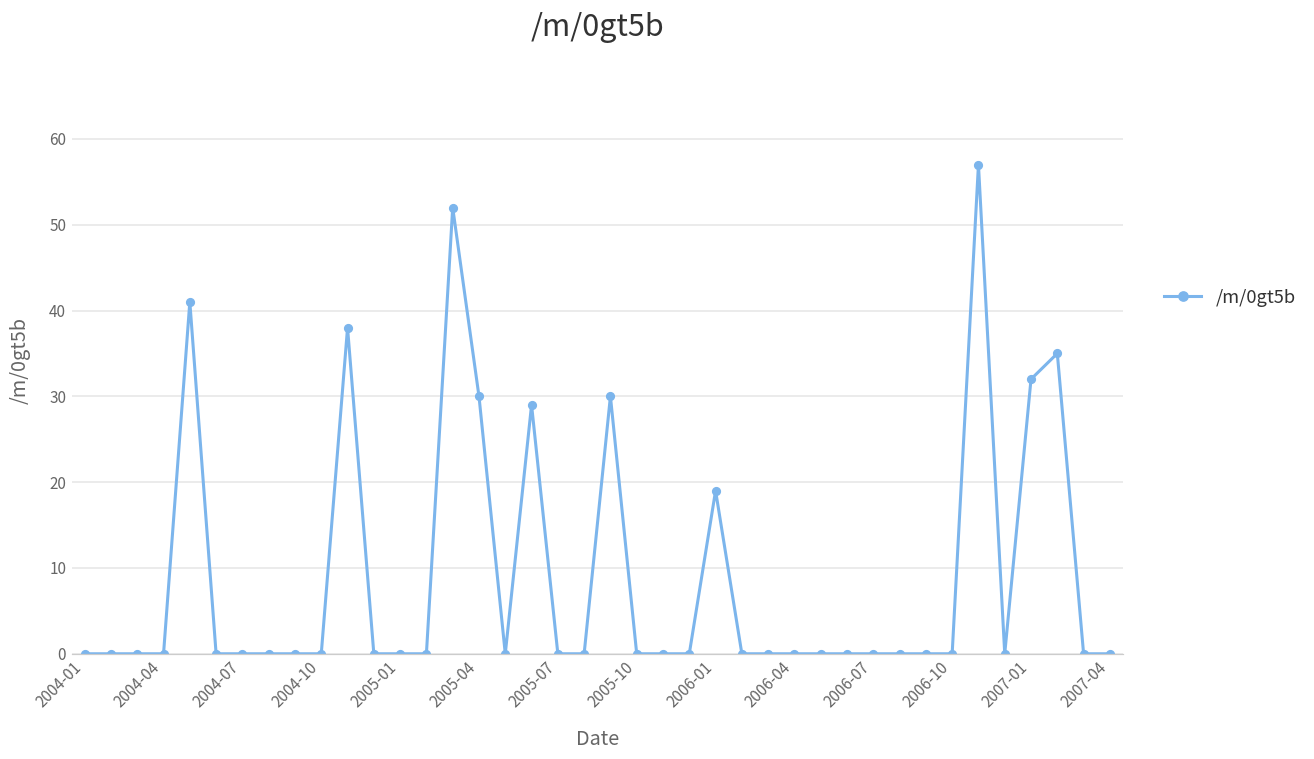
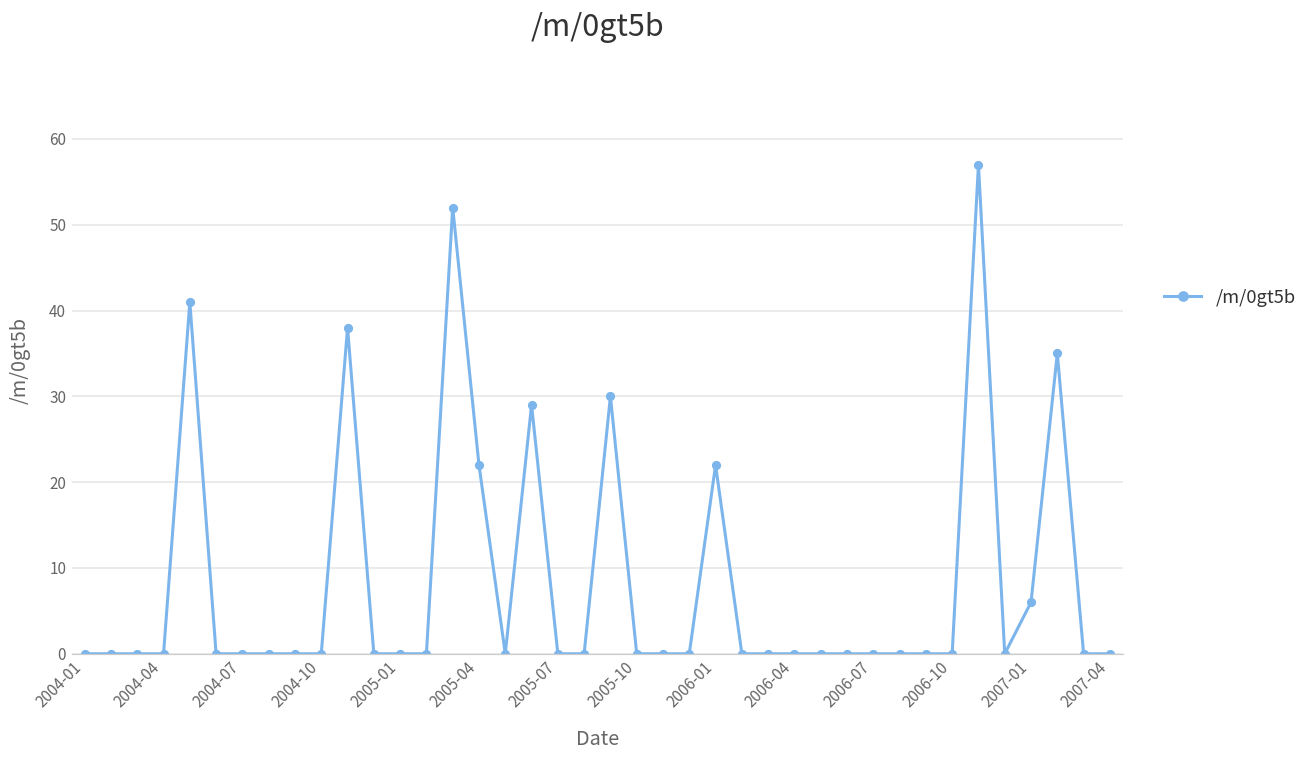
2005-04: 30 -> 22
2006-01: 19 -> 22
2007-01: 32 -> 6
